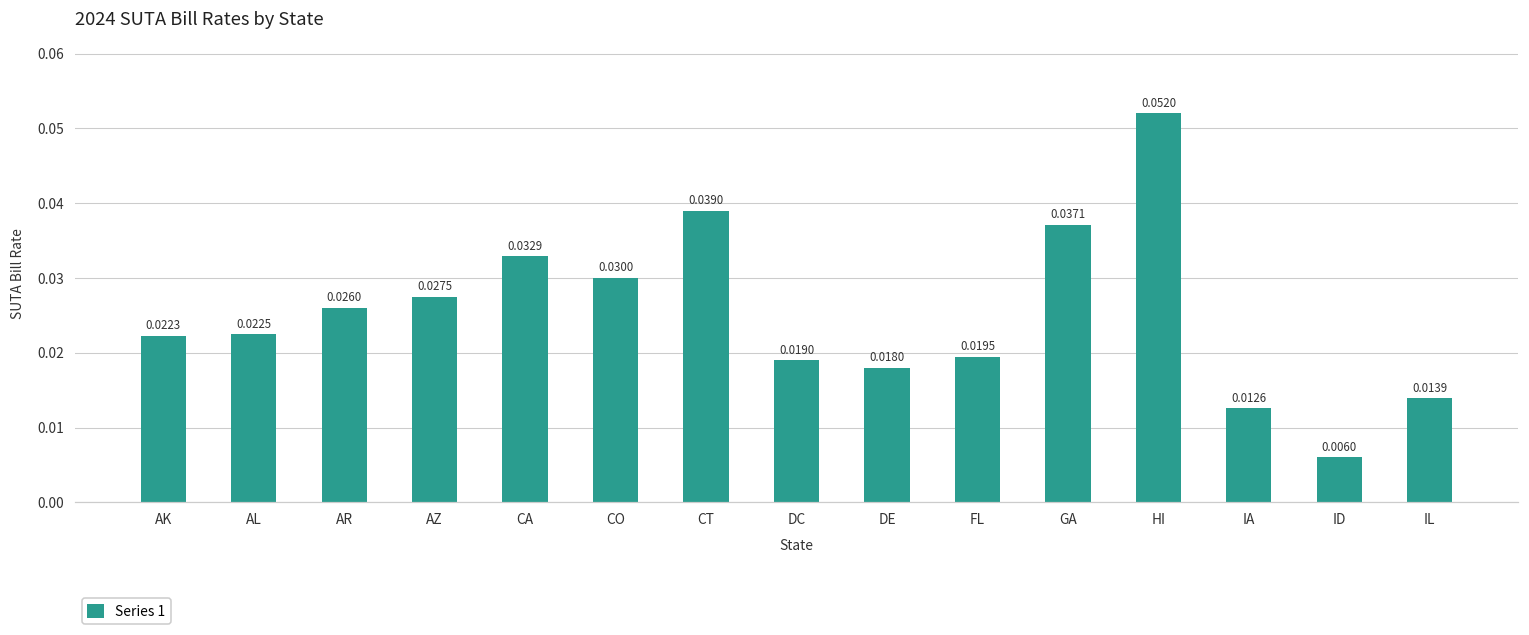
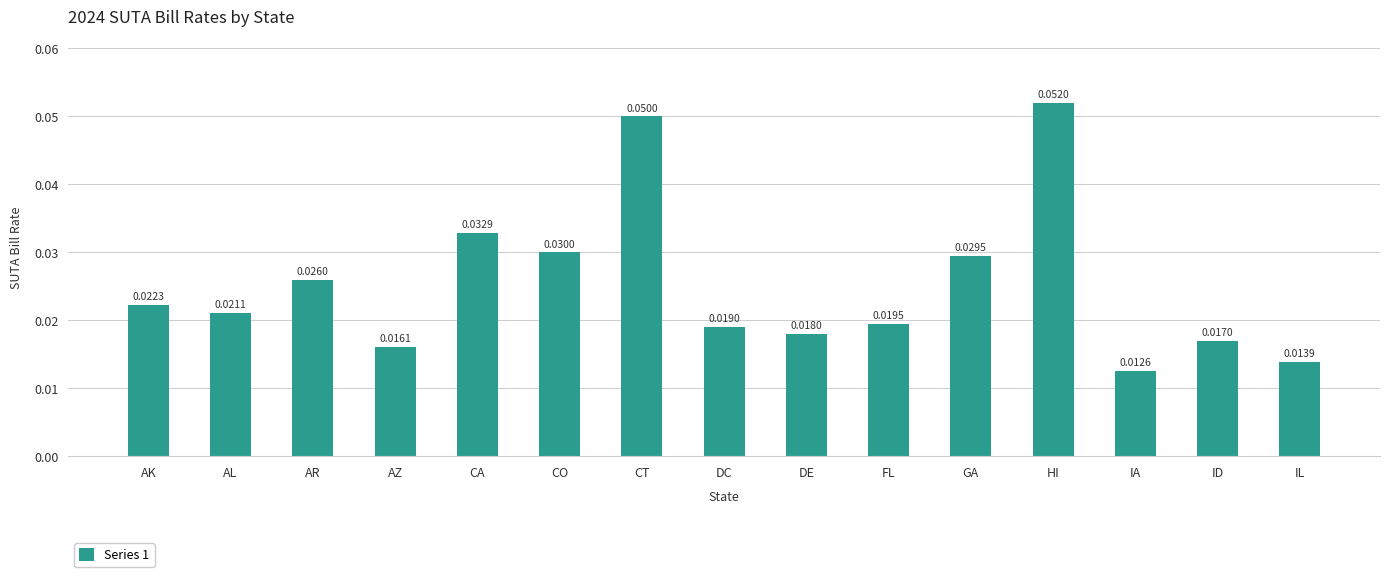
AL: 0.0225 -> 0.0211
AZ: 0.0275 -> 0.0161
CT: 0.0390 -> 0.0500
GA: 0.0371 -> 0.0295
ID: 0.0060 -> 0.0170
